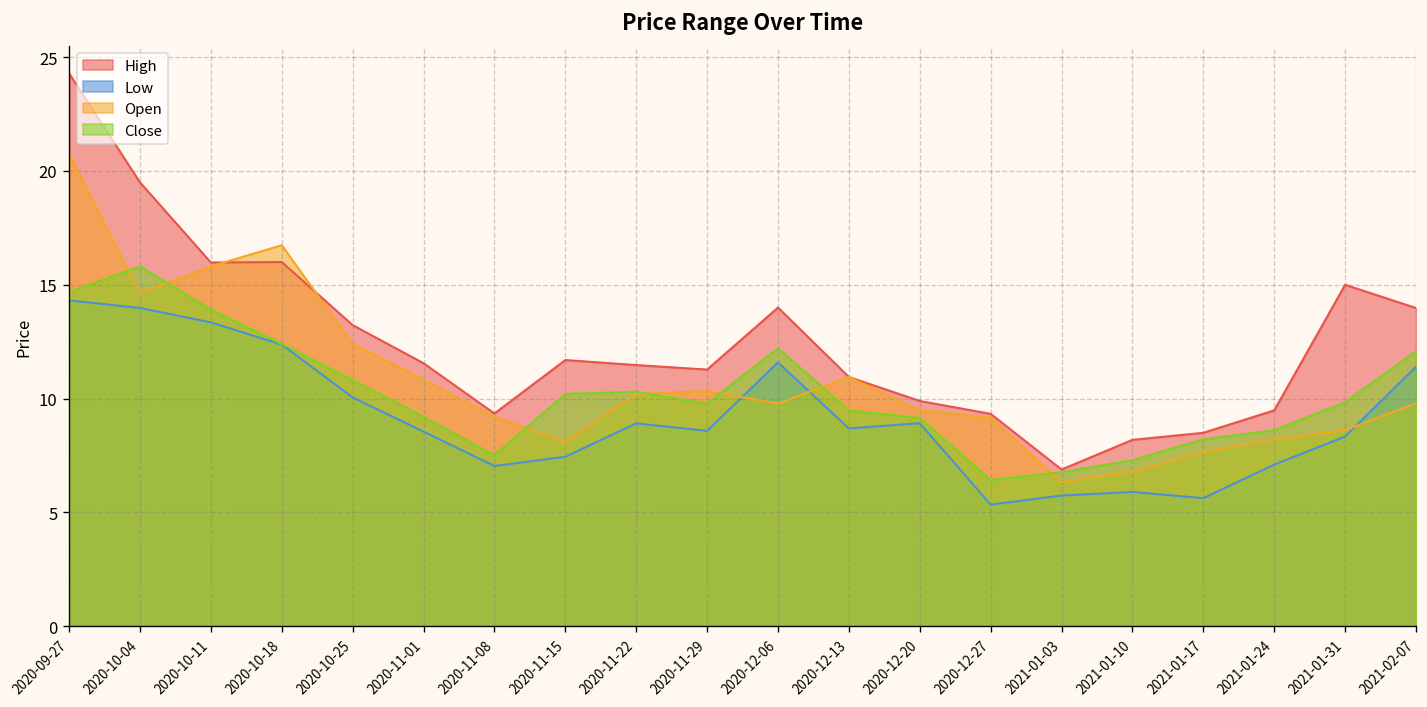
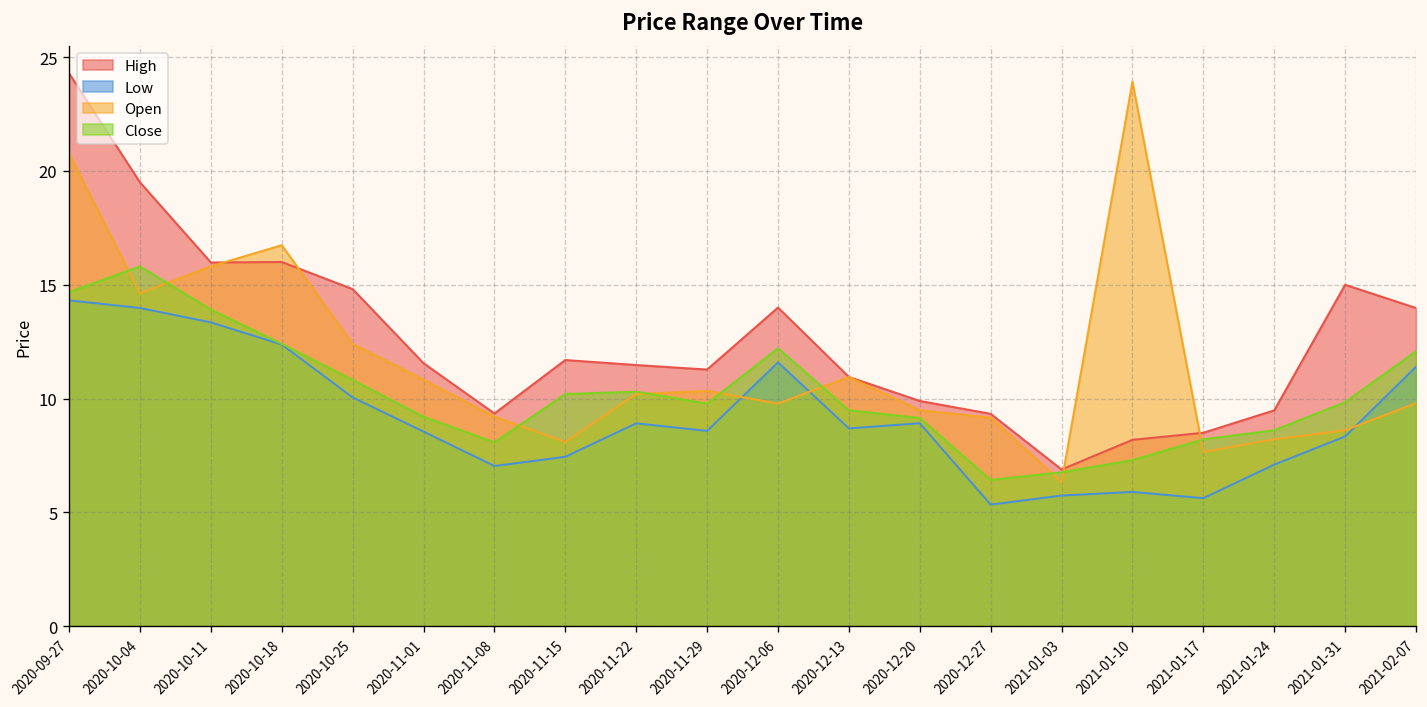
High, 2020-10-25: 13.2 -> 14.8
Close, 2020-11-08: 7.5 -> 8.1
Open, 2021-01-10: 6.8 -> 23.9
